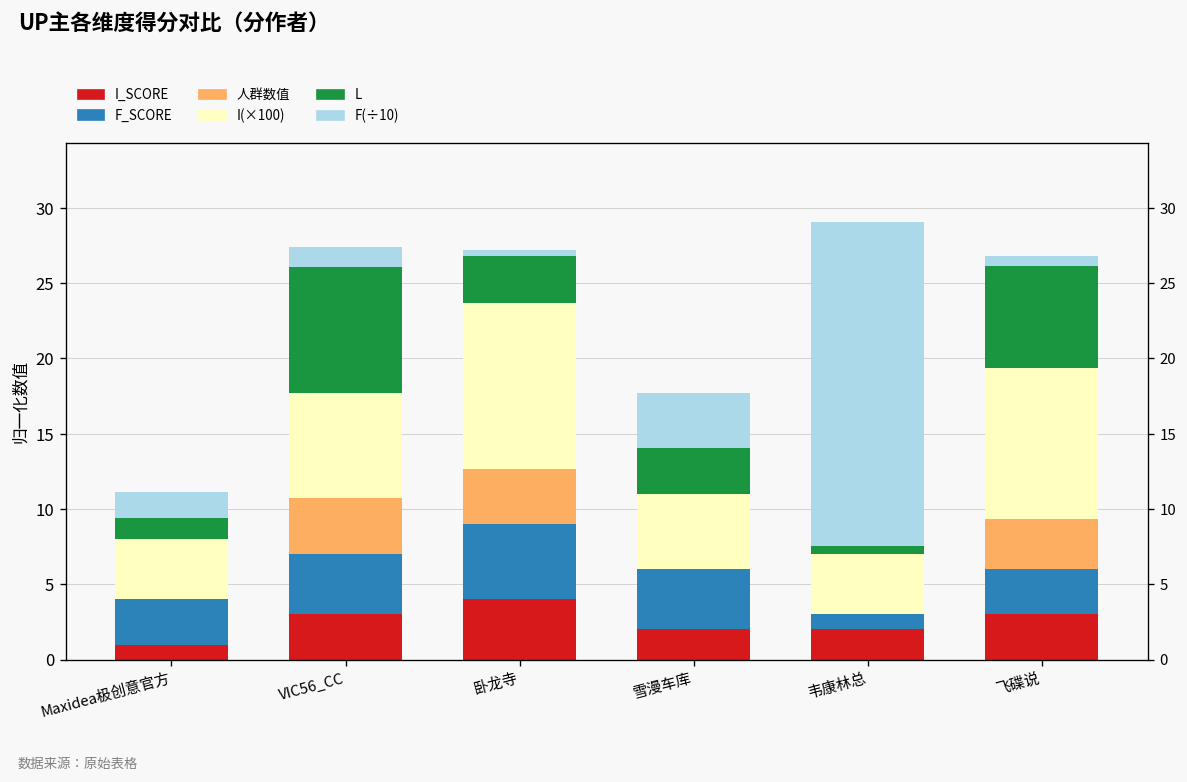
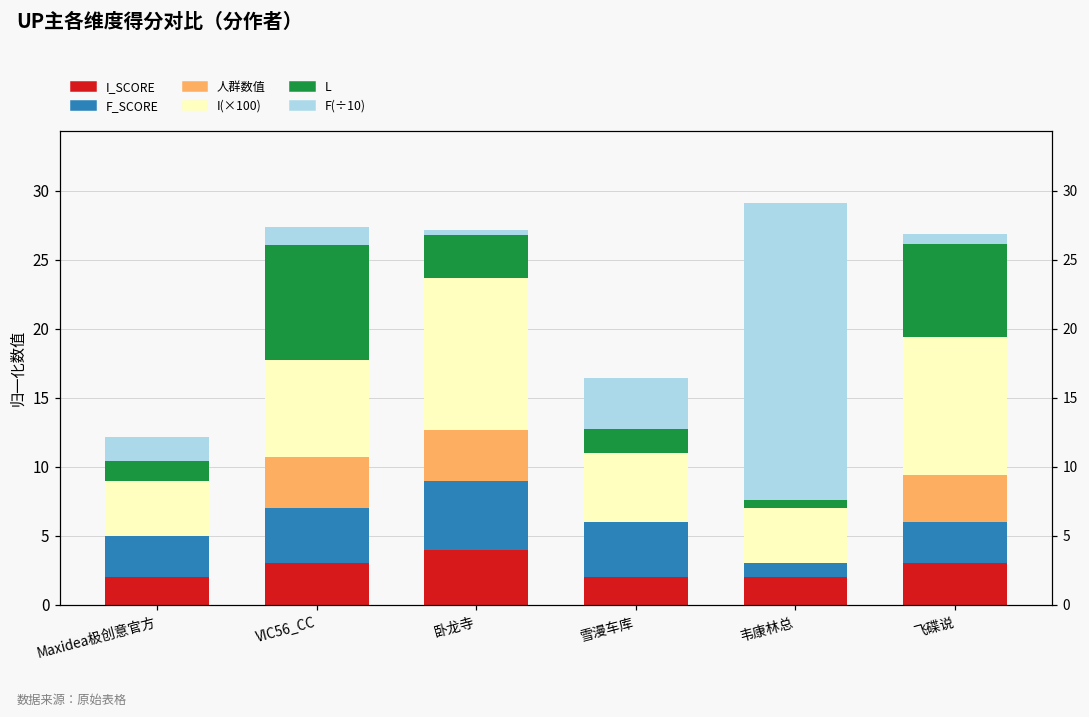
I_SCORE, Maxidea极创意官方: 1 -> 2
L, 雪漫车库: 3.0 -> 1.7
